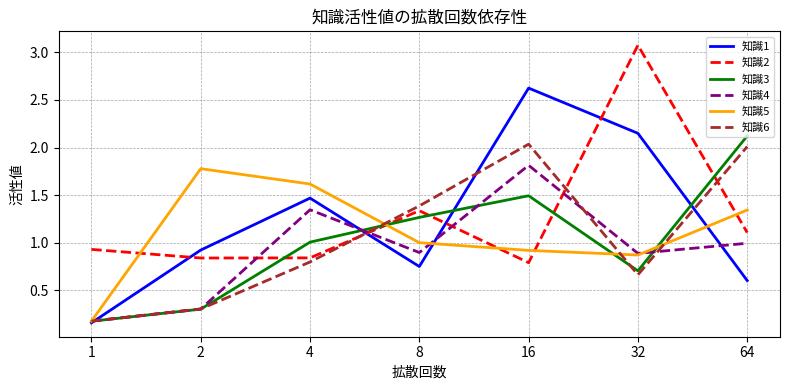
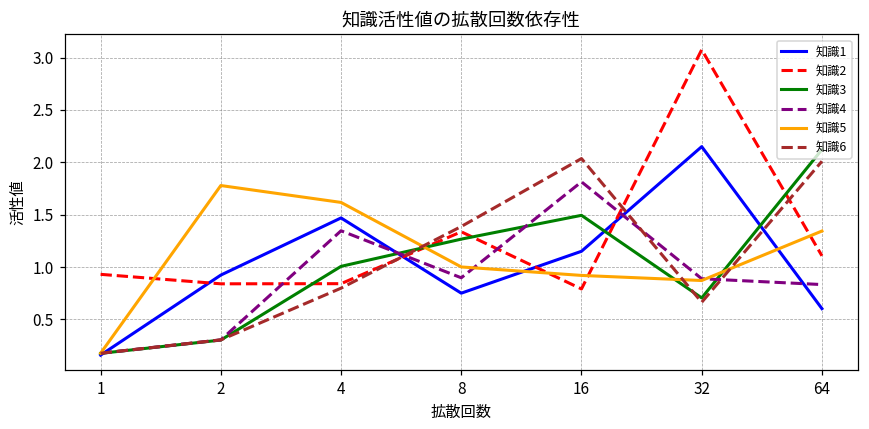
知識1, 16: 2.6 -> 1.2
知識4, 64: 1.0 -> 0.8
